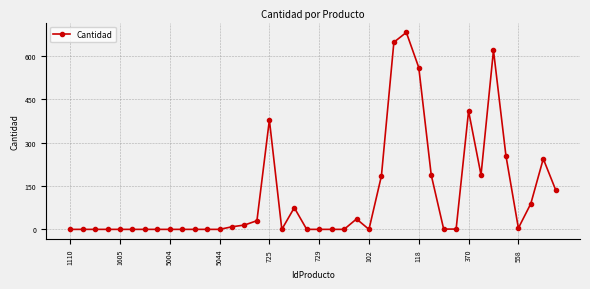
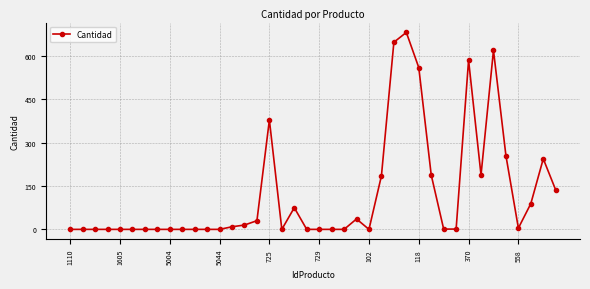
370: 410 -> 590
